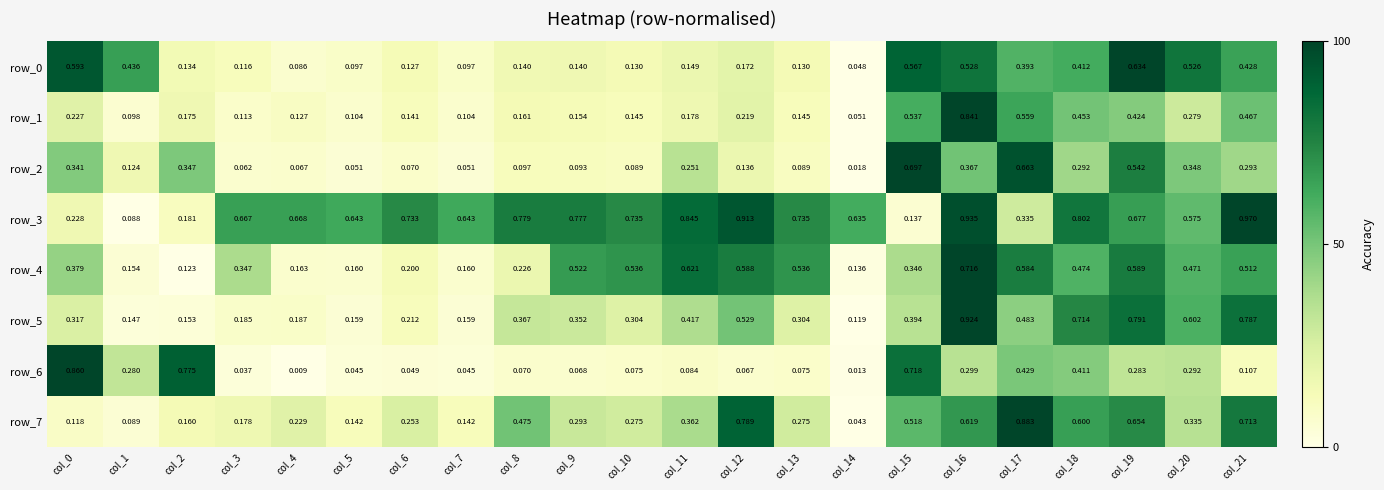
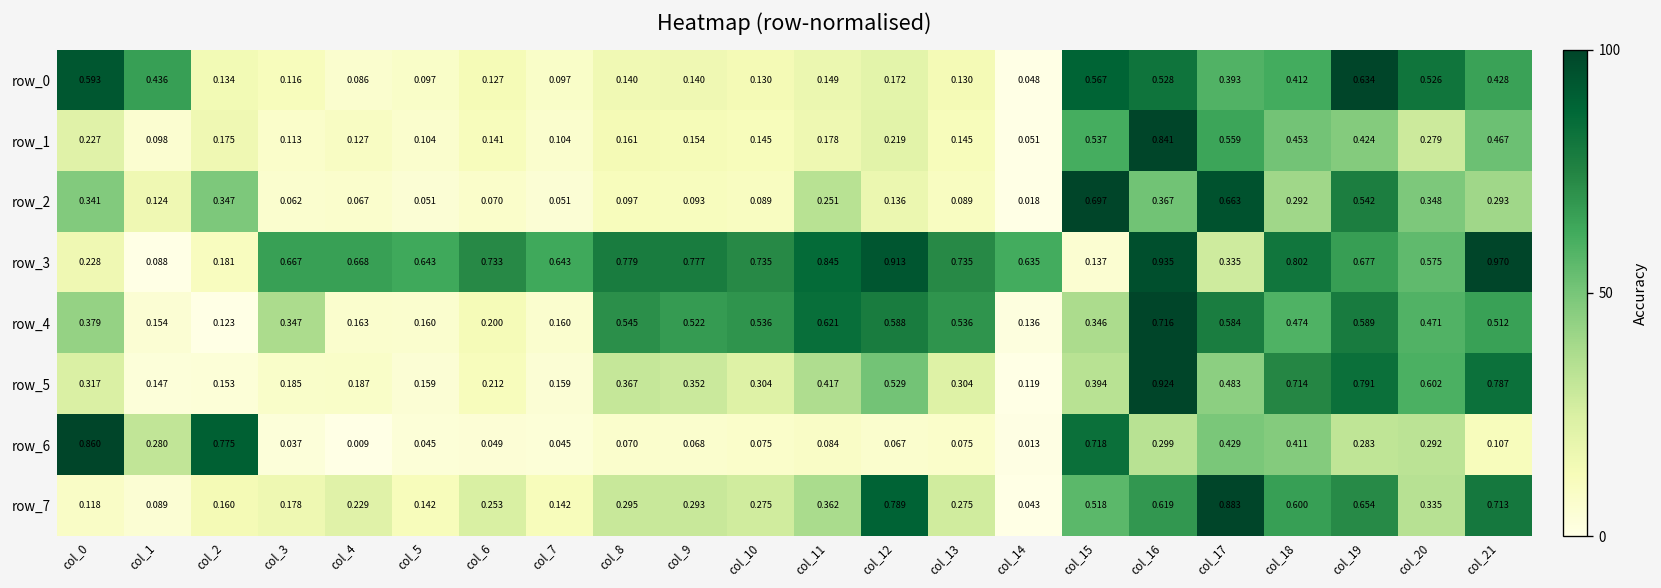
row_4, col_8: 0.226 -> 0.545
row_7, col_8: 0.475 -> 0.295
